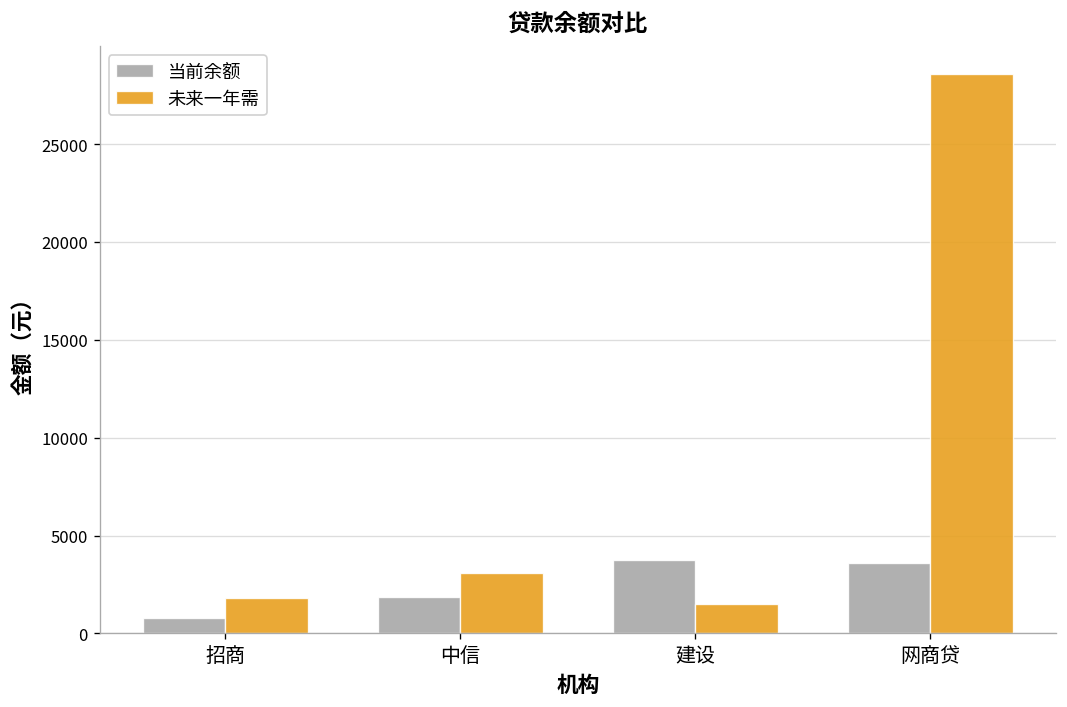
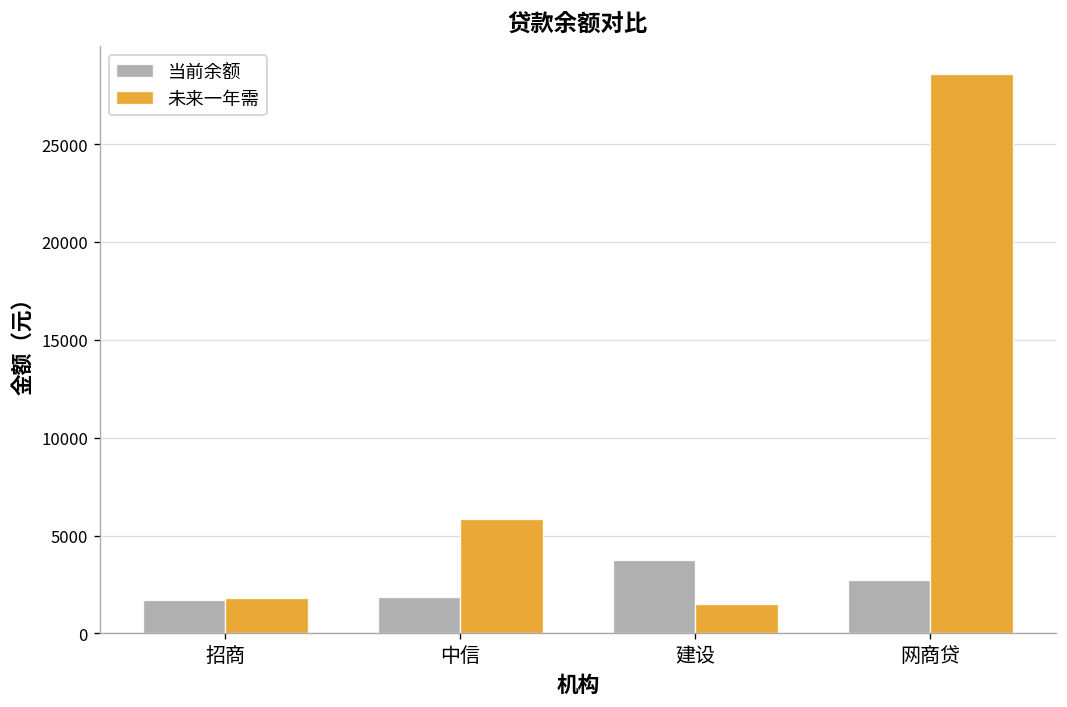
当前余额, 招商: 800 -> 1700
未来一年需, 中信: 3100 -> 5800
当前余额, 网商贷: 3600 -> 2700
